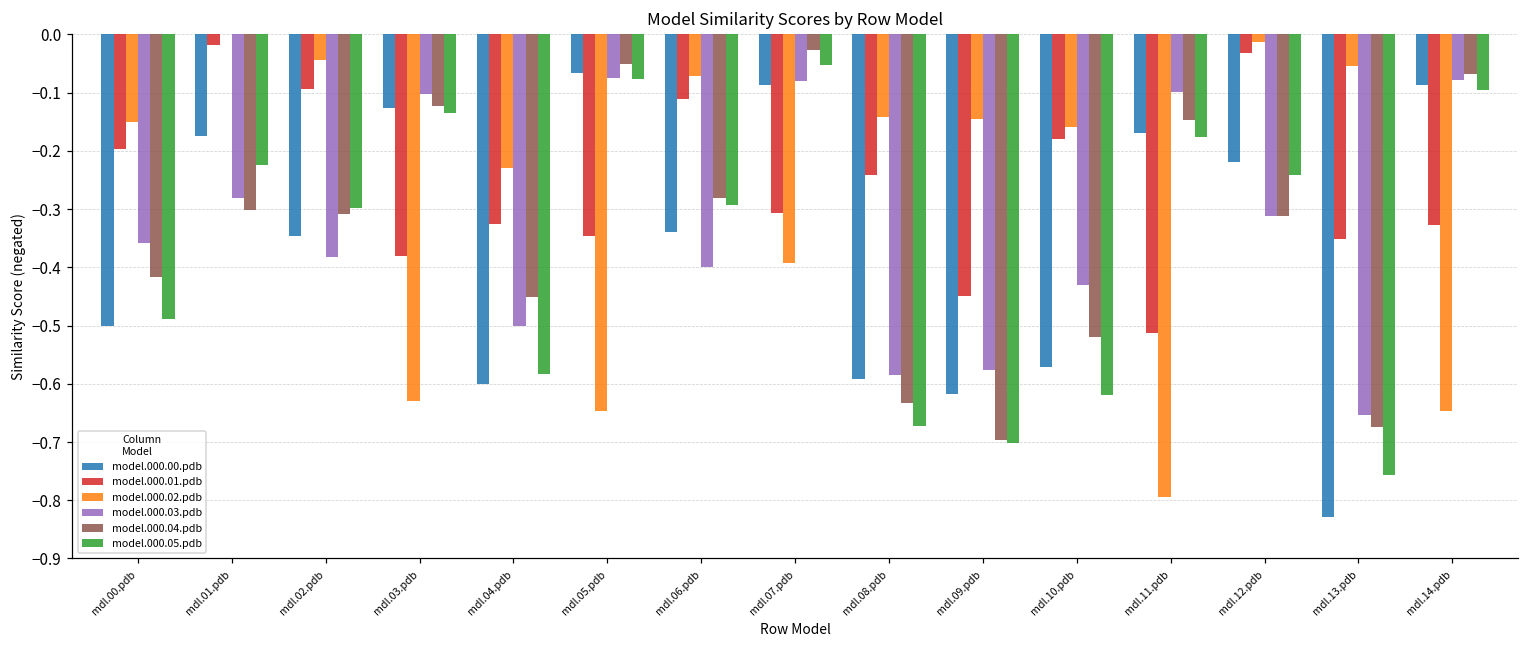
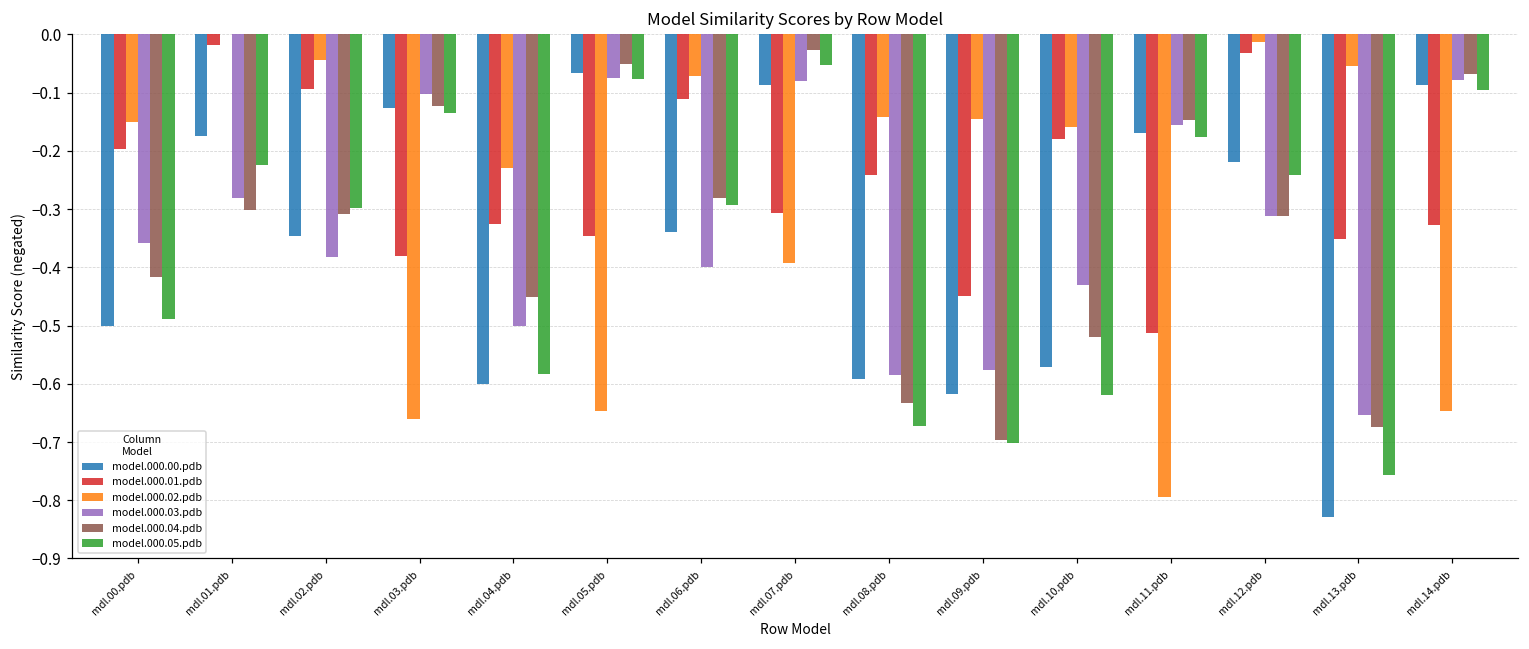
model.000.02.pdb, mdl.03.pdb: -0.63 -> -0.66
model.000.03.pdb, mdl.11.pdb: -0.10 -> -0.16
